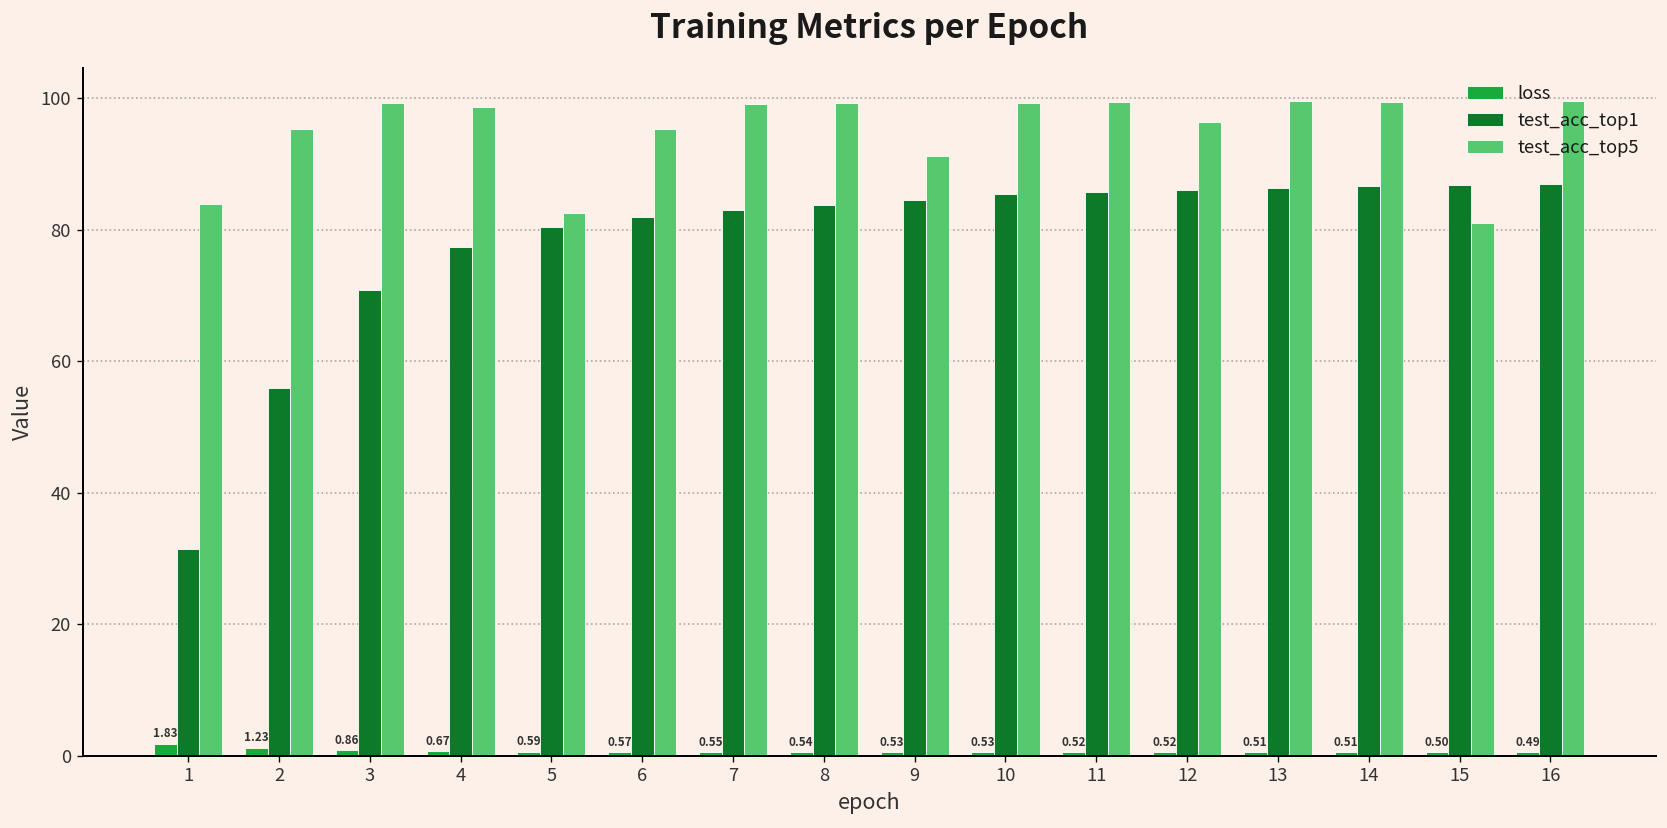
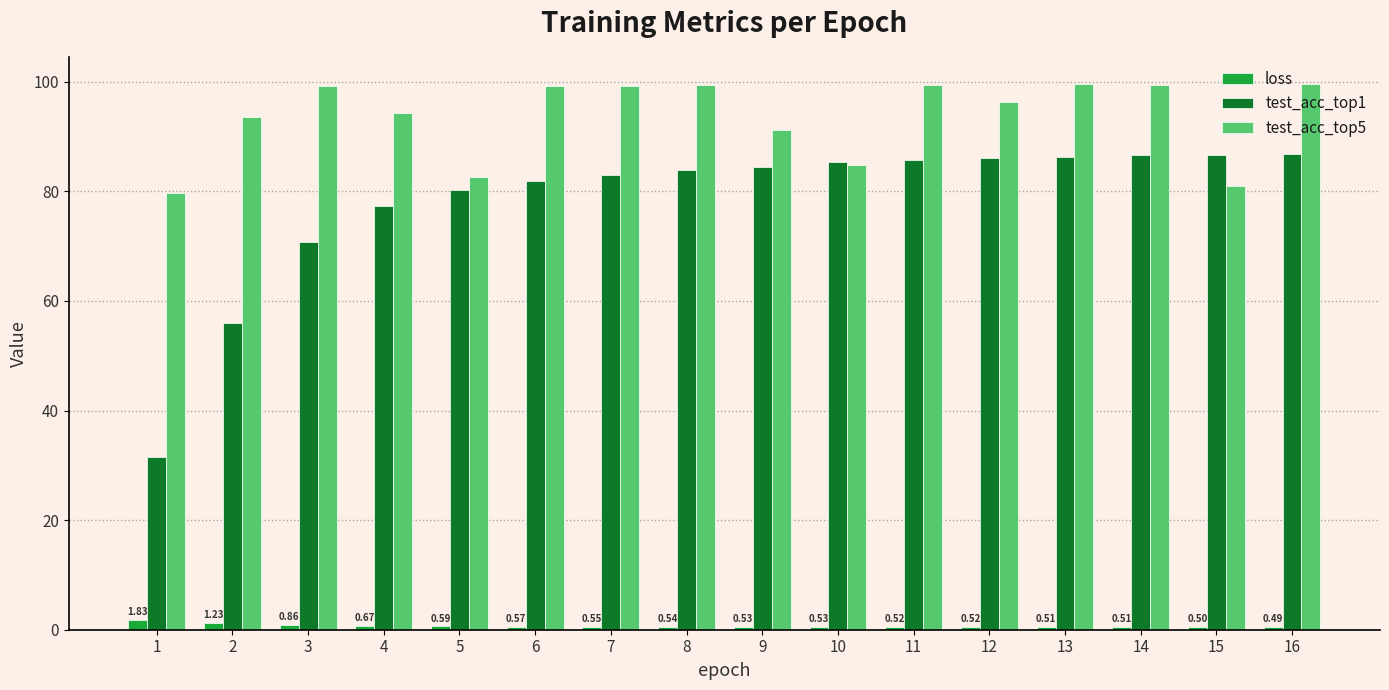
test_acc_top5, 1: 84 -> 80
test_acc_top5, 2: 95 -> 94
test_acc_top5, 4: 99 -> 94
test_acc_top5, 6: 95 -> 99
test_acc_top5, 10: 99 -> 85
